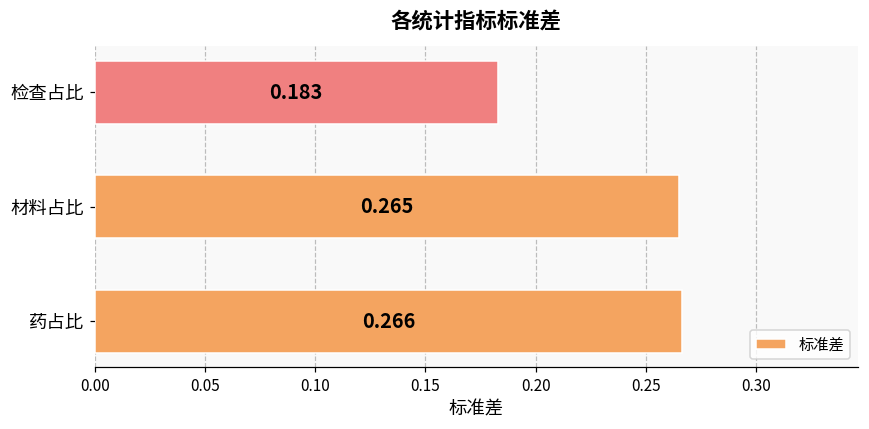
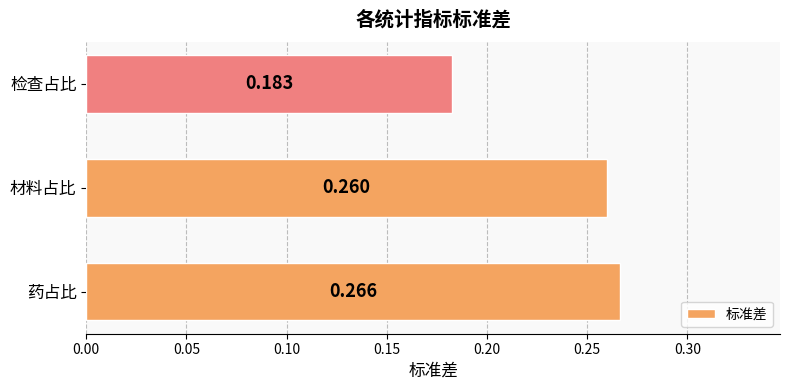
材料占比: 0.265 -> 0.260
